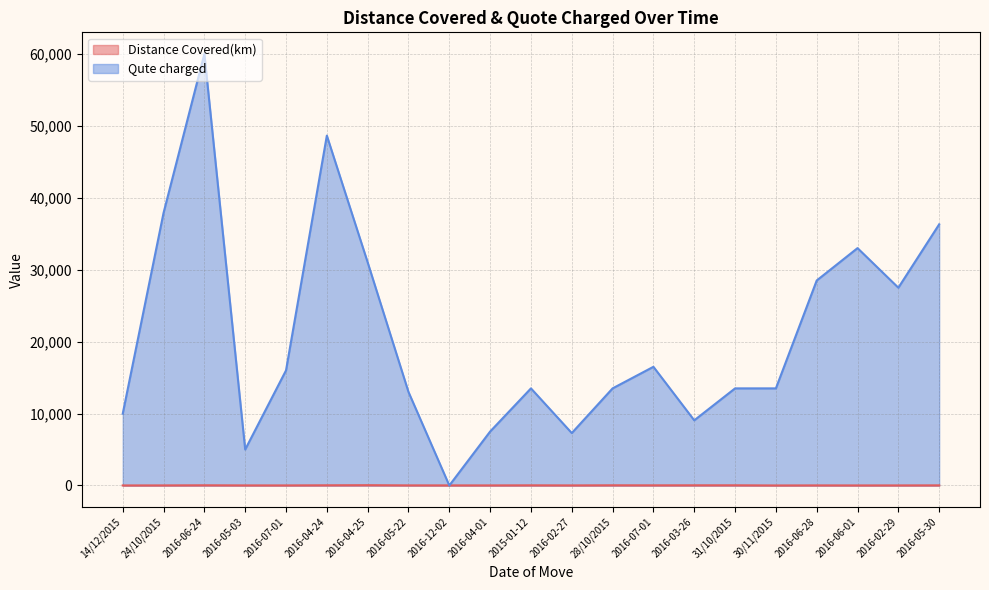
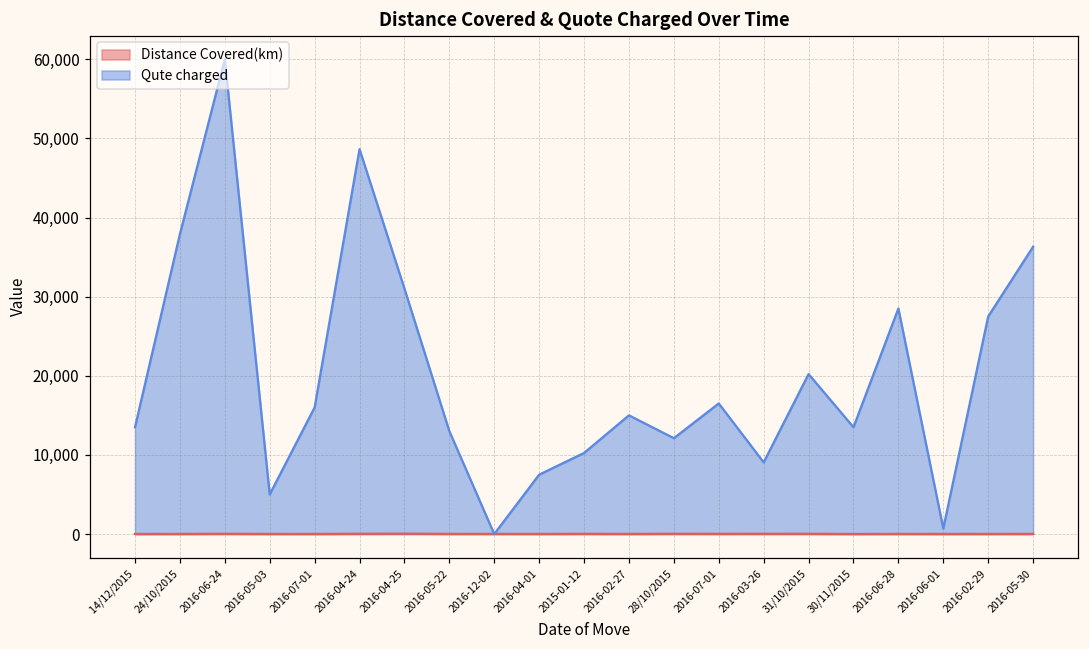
Qute charged, 14/12/2015: 10,000 -> 14,000
Qute charged, 2015-01-12: 14,000 -> 10,000
Qute charged, 2016-02-27: 7,000 -> 15,000
Qute charged, 28/10/2015: 14,000 -> 12,000
Qute charged, 31/10/2015: 14,000 -> 20,000
Qute charged, 2016-06-01: 33,000 -> 1,000
